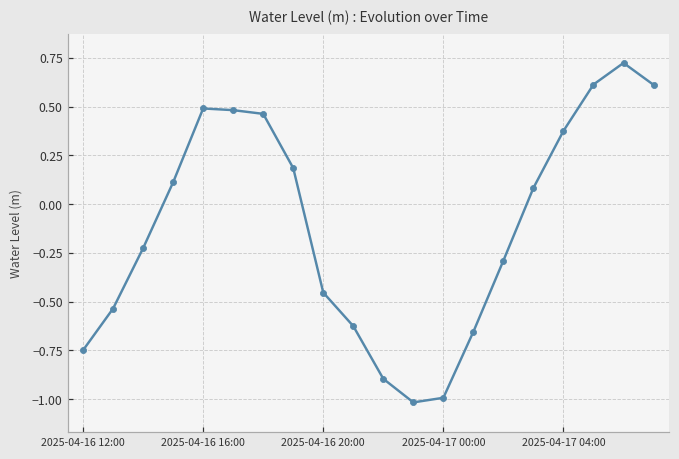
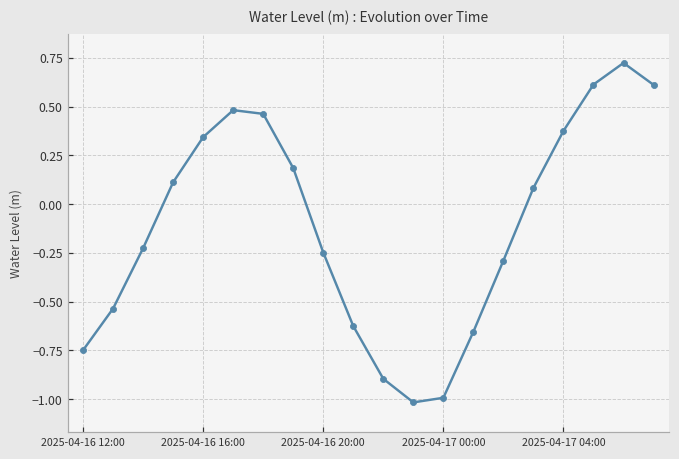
2025-04-16 16:00: 0.49 -> 0.34
2025-04-16 20:00: -0.45 -> -0.25
